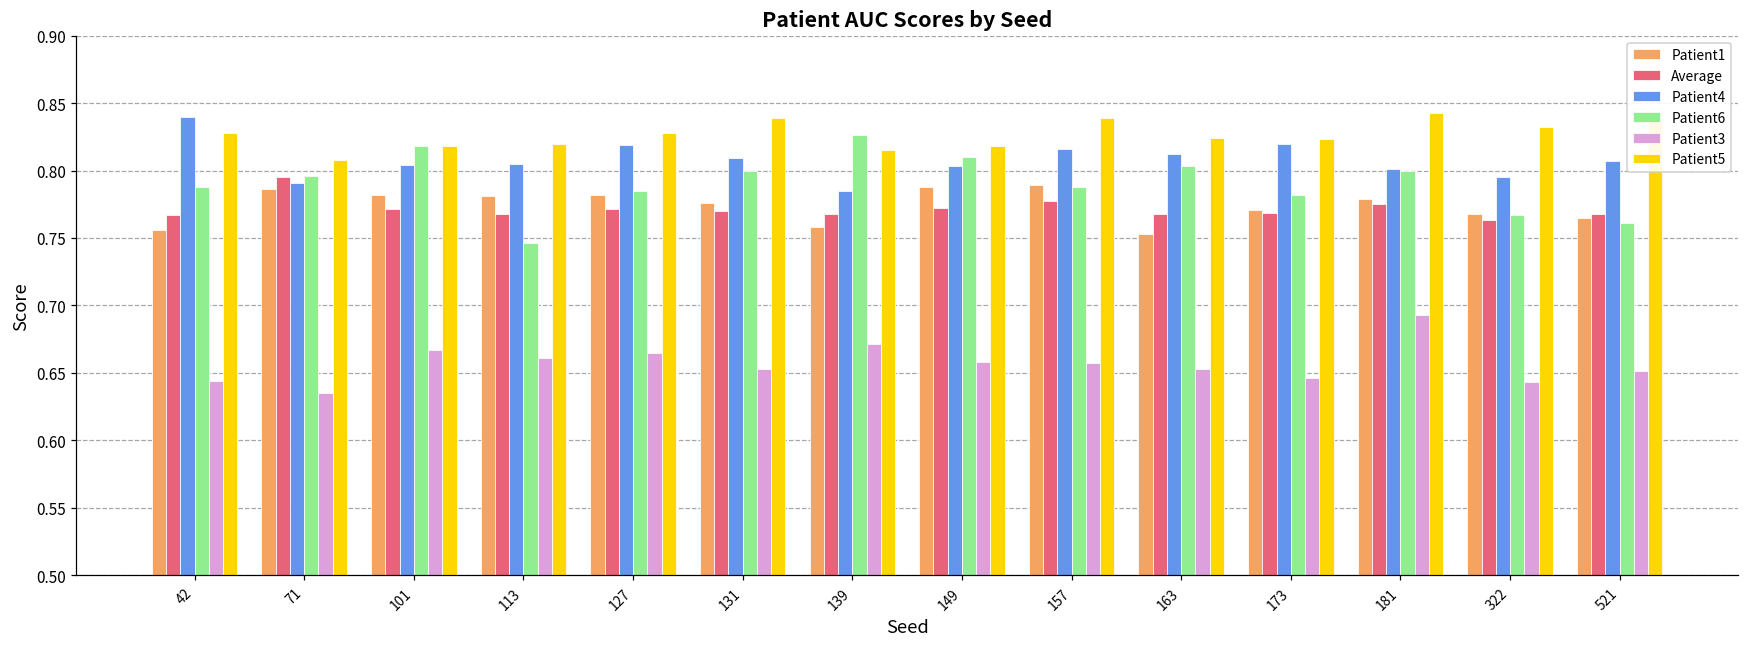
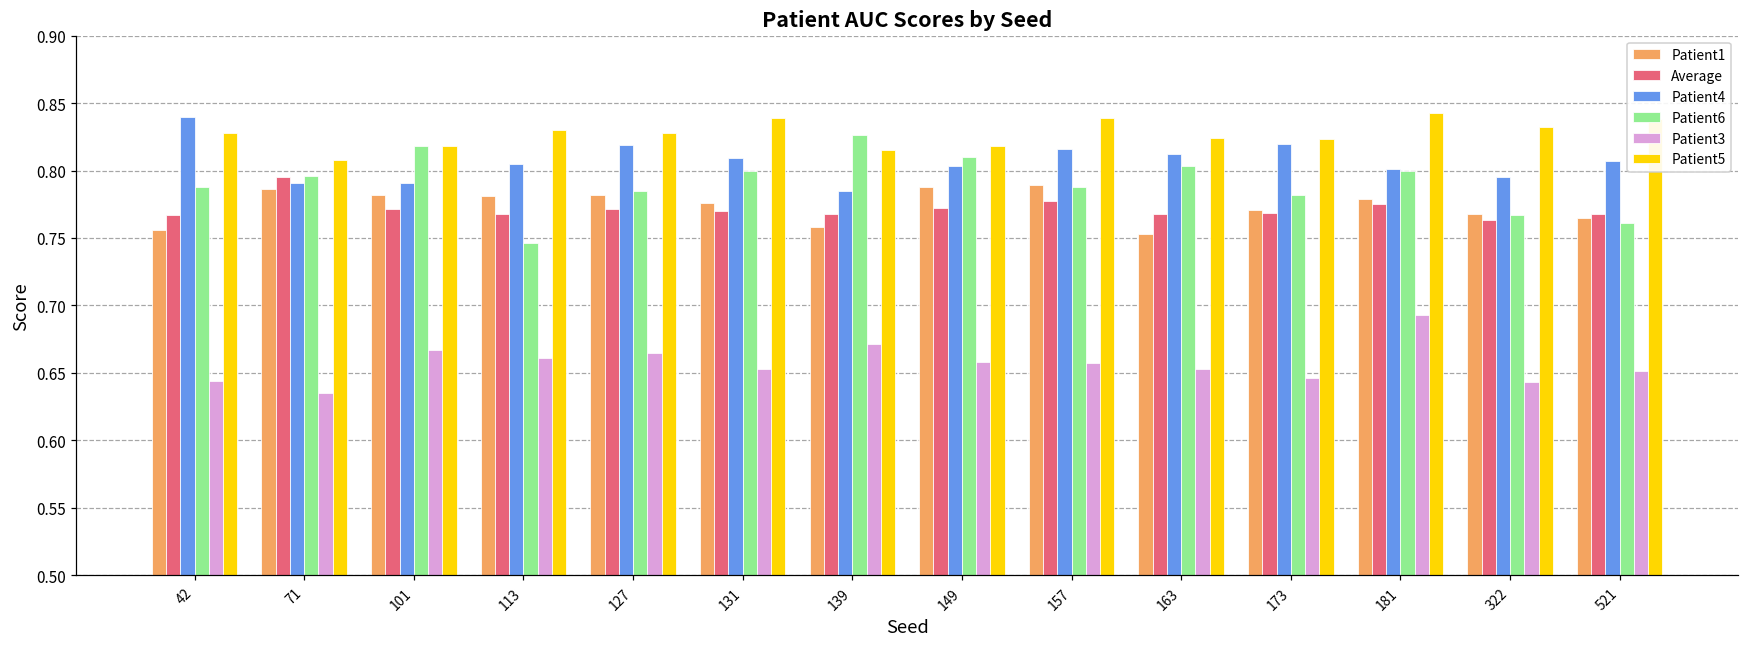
Patient4, 101: 0.804 -> 0.791
Patient5, 113: 0.82 -> 0.83
